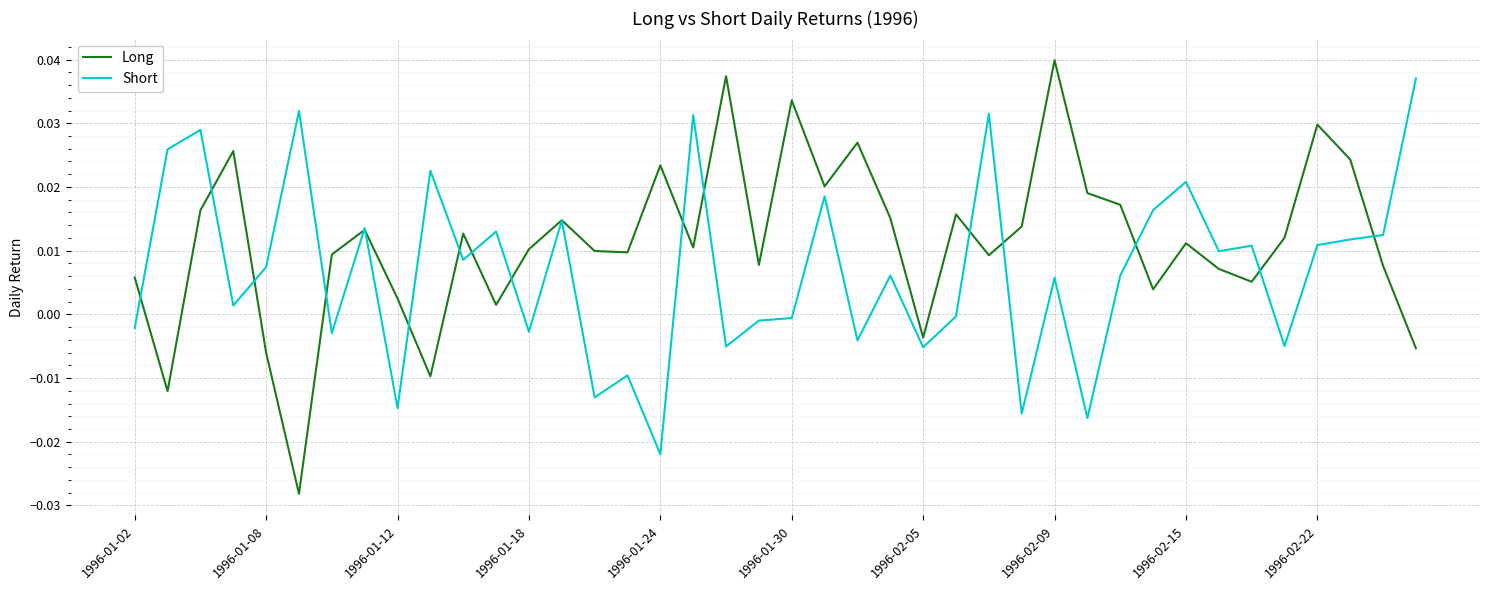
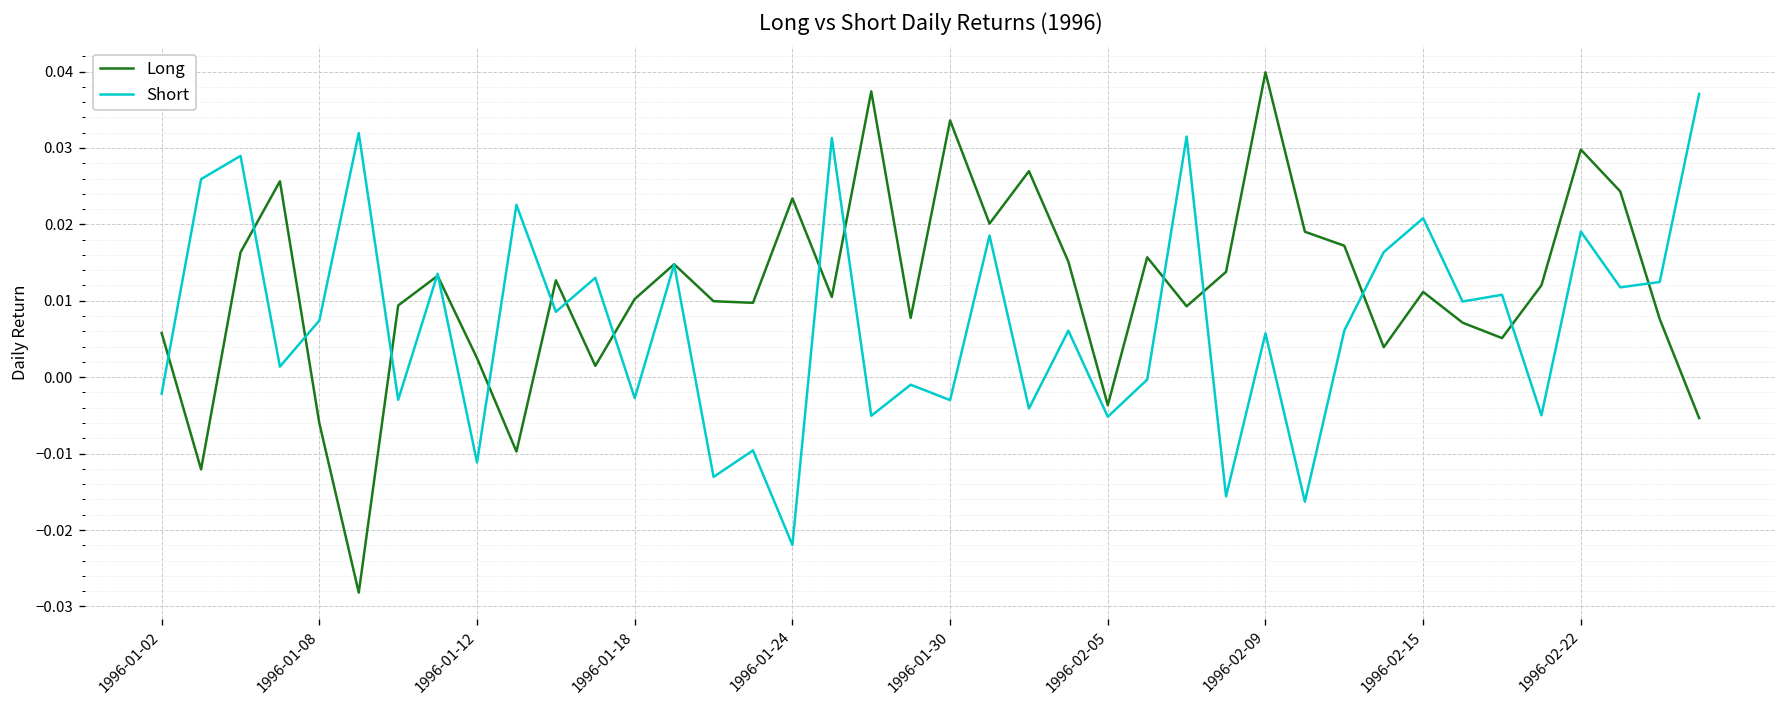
Short, 1996-01-12: -0.015 -> -0.011
Short, 1996-01-30: -0.001 -> -0.003
Short, 1996-02-22: 0.011 -> 0.019
